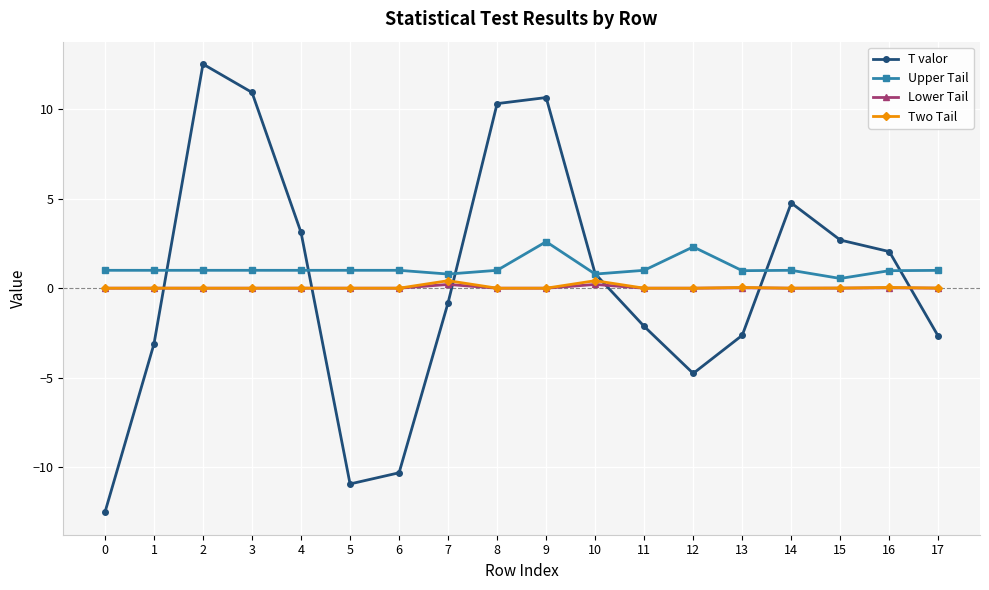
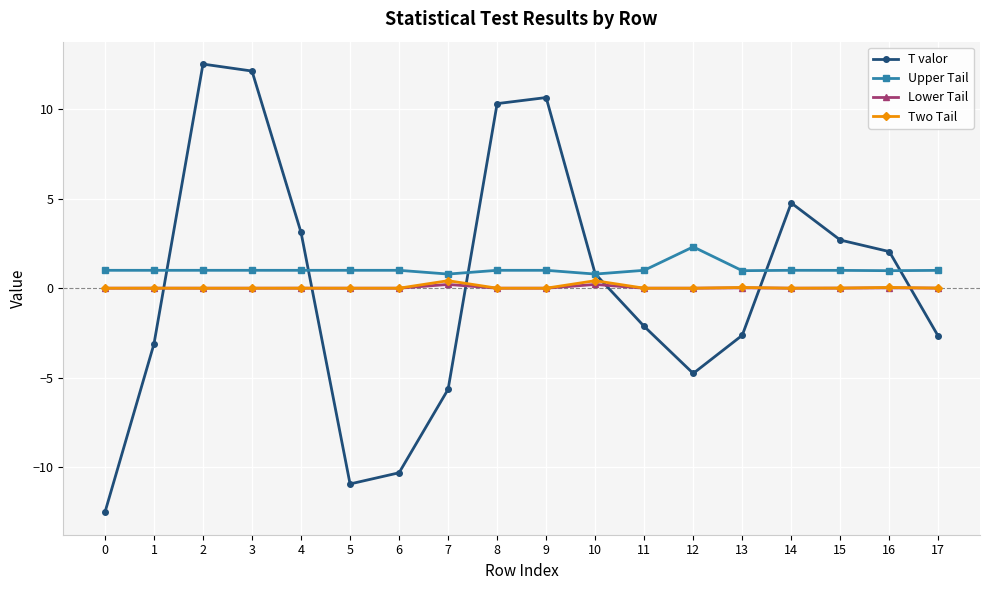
T valor, 3: 10.9 -> 12.1
T valor, 7: -0.8 -> -5.7
Upper Tail, 9: 2.6 -> 1.0
Upper Tail, 15: 0.5 -> 1.0
